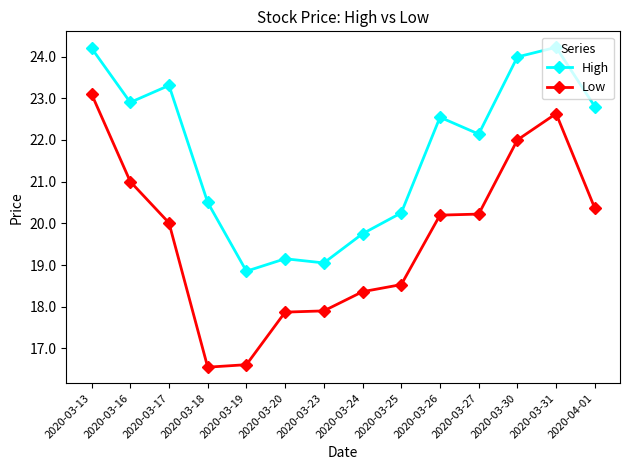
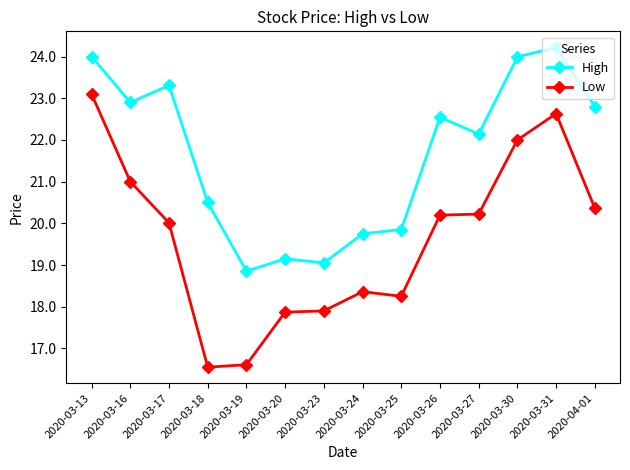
High, 2020-03-13: 24.2 -> 24.0
High, 2020-03-25: 20.3 -> 19.9
Low, 2020-03-25: 18.5 -> 18.3
